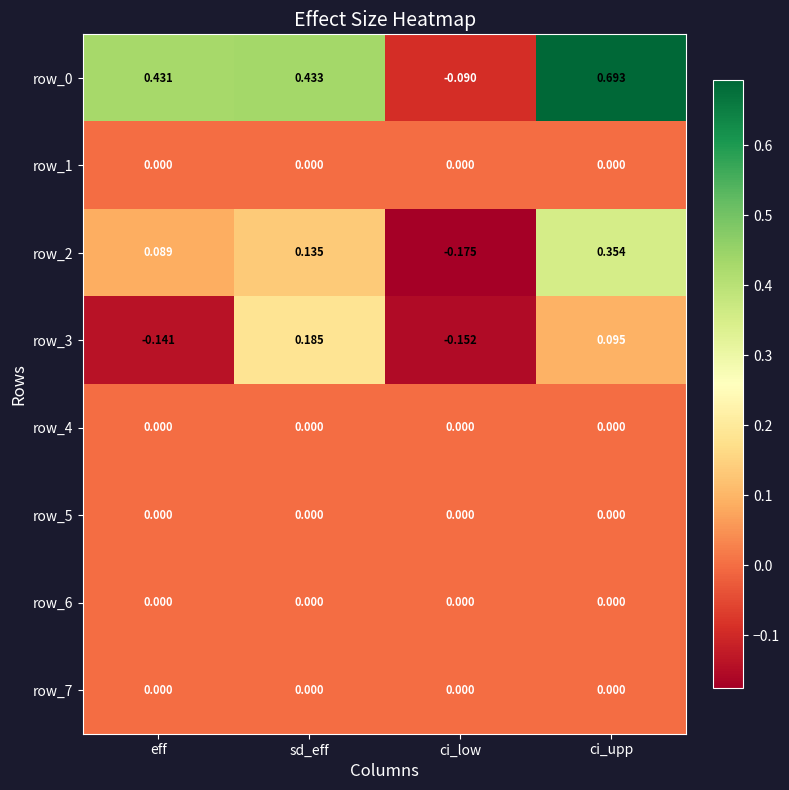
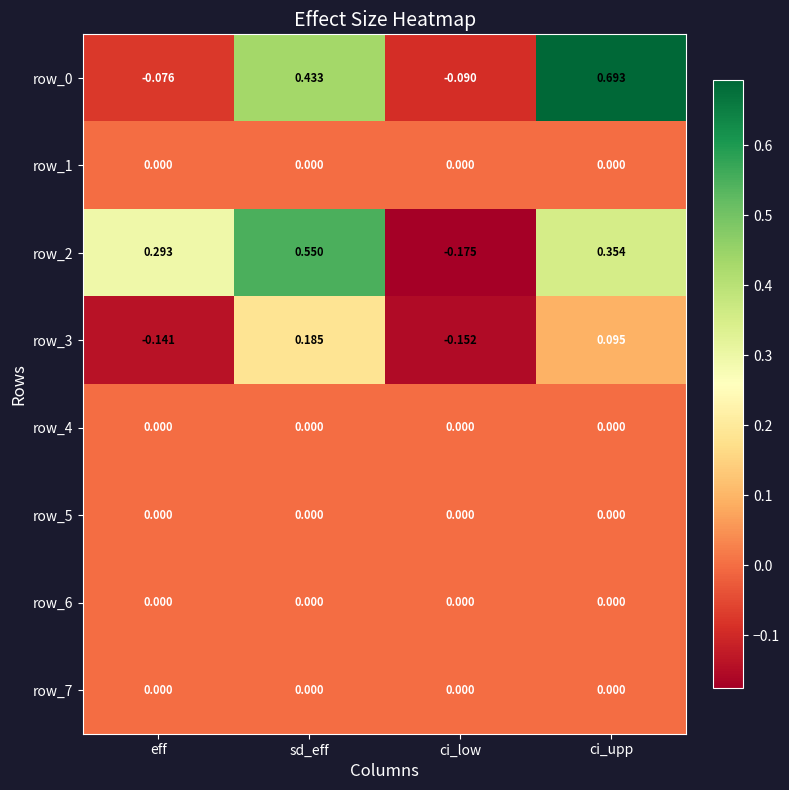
row_0, eff: 0.431 -> -0.076
row_2, eff: 0.089 -> 0.293
row_2, sd_eff: 0.135 -> 0.550
